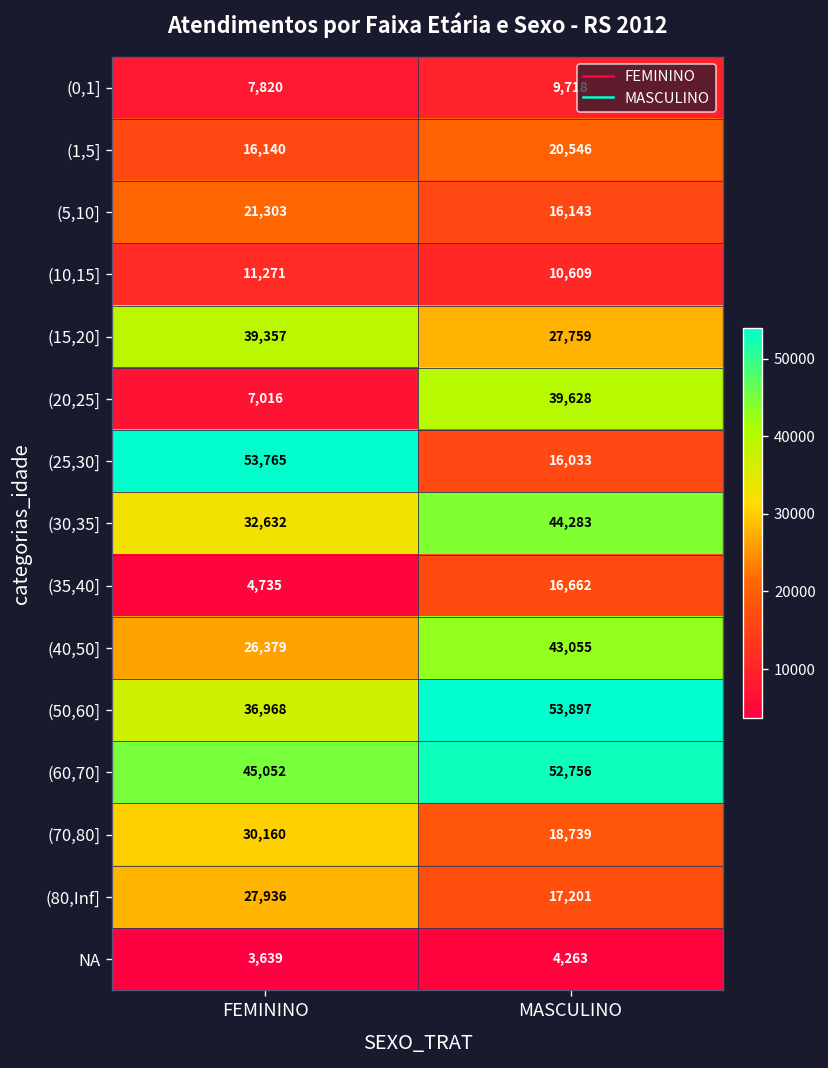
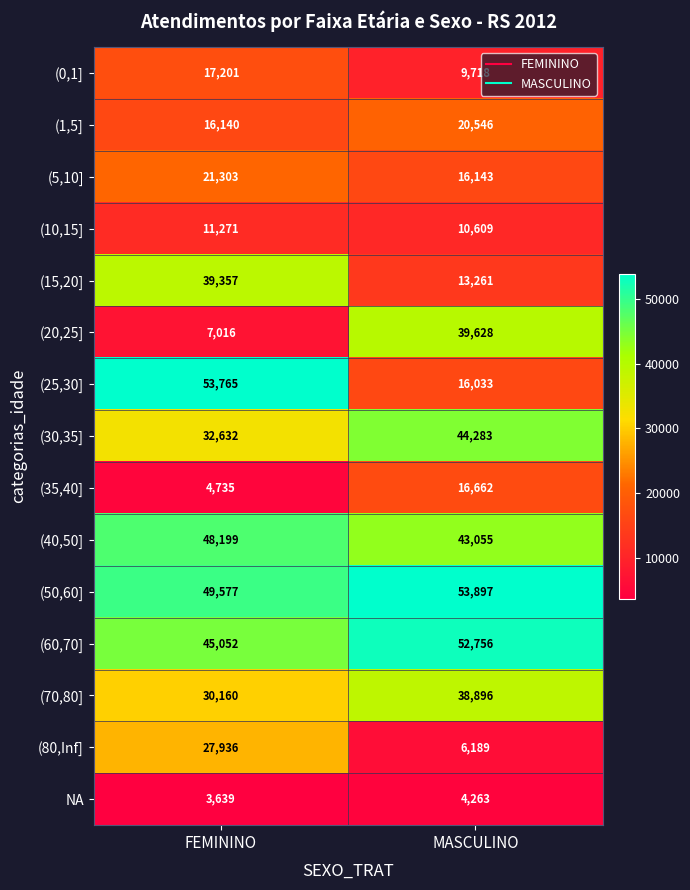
(0,1], FEMININO: 7,820 -> 17,201
(15,20], MASCULINO: 27,759 -> 13,261
(40,50], FEMININO: 26,379 -> 48,199
(50,60], FEMININO: 36,968 -> 49,577
(70,80], MASCULINO: 18,739 -> 38,896
(80,Inf], MASCULINO: 17,201 -> 6,189
